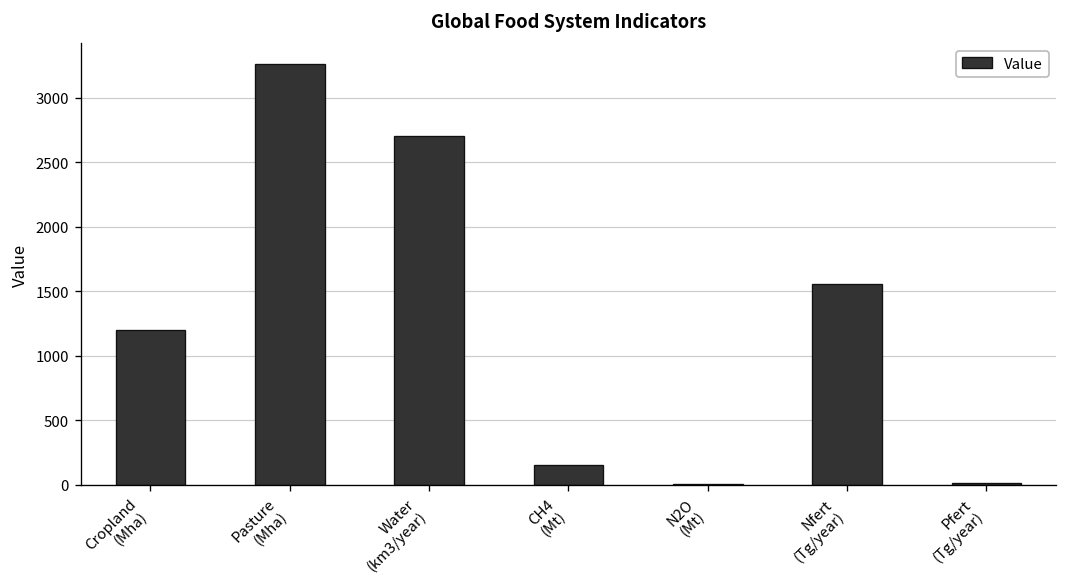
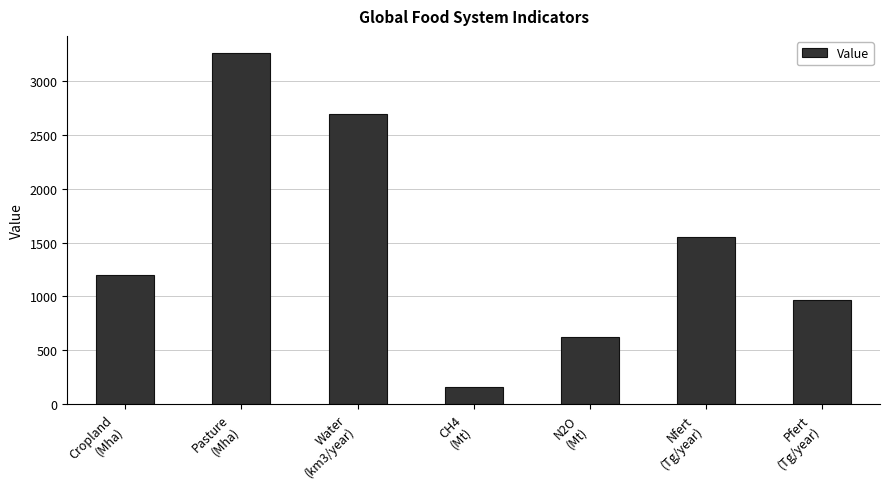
N2O (Mt): 10 -> 620
Pfert (Tg/year): 20 -> 970
